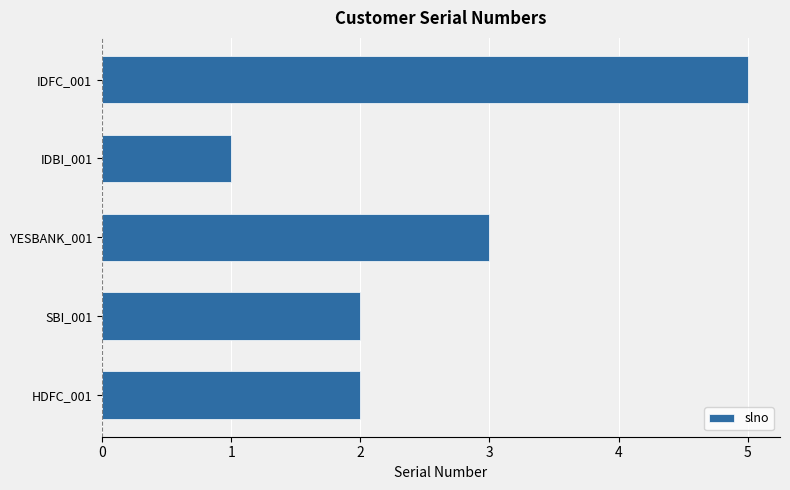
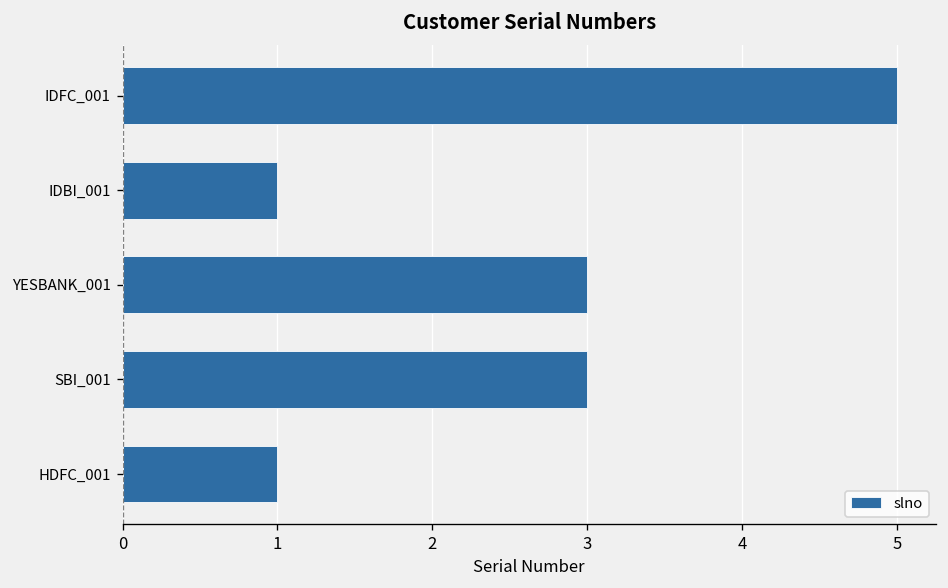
SBI_001: 2 -> 3
HDFC_001: 2 -> 1
